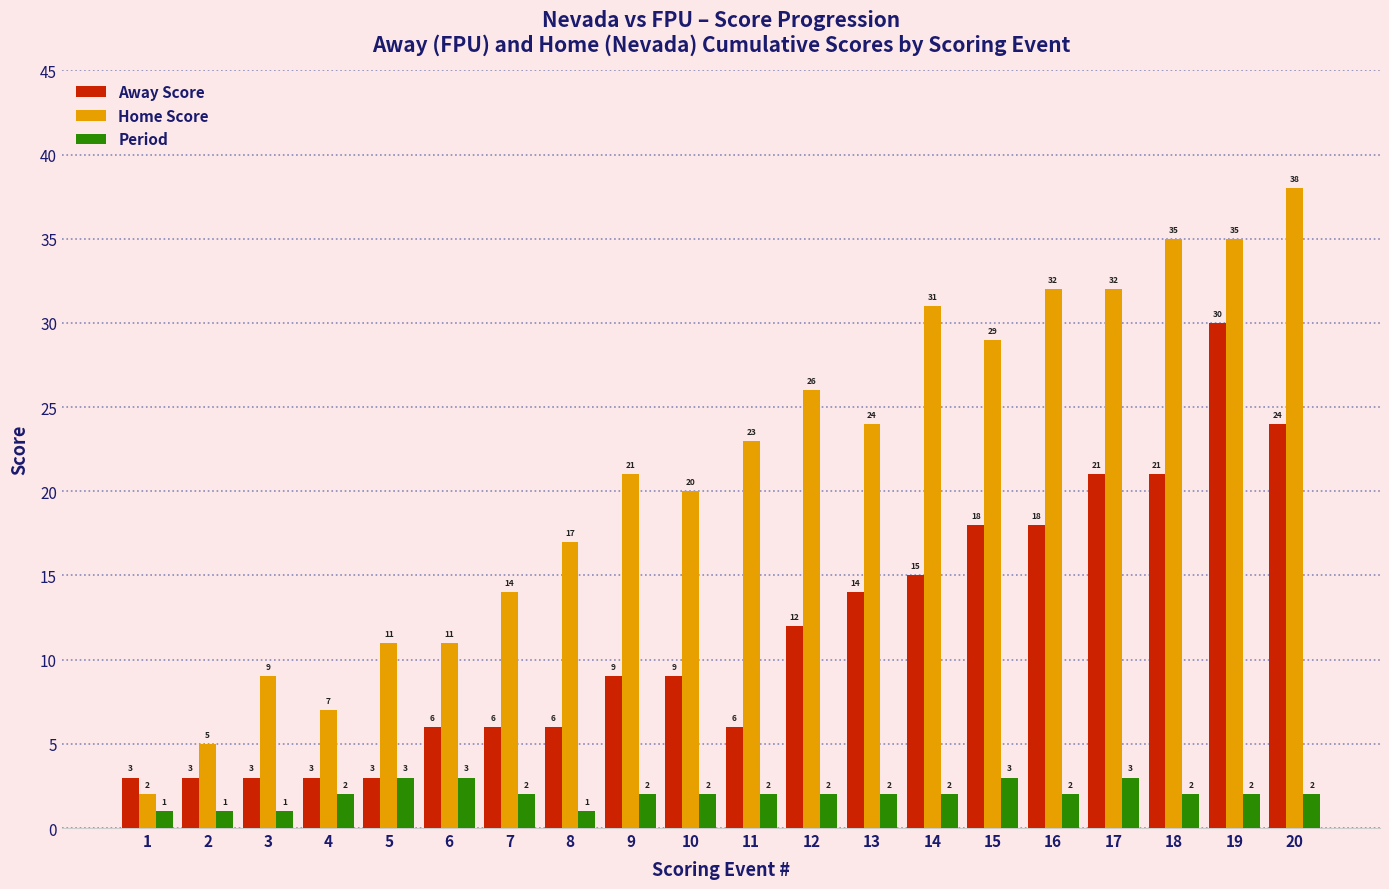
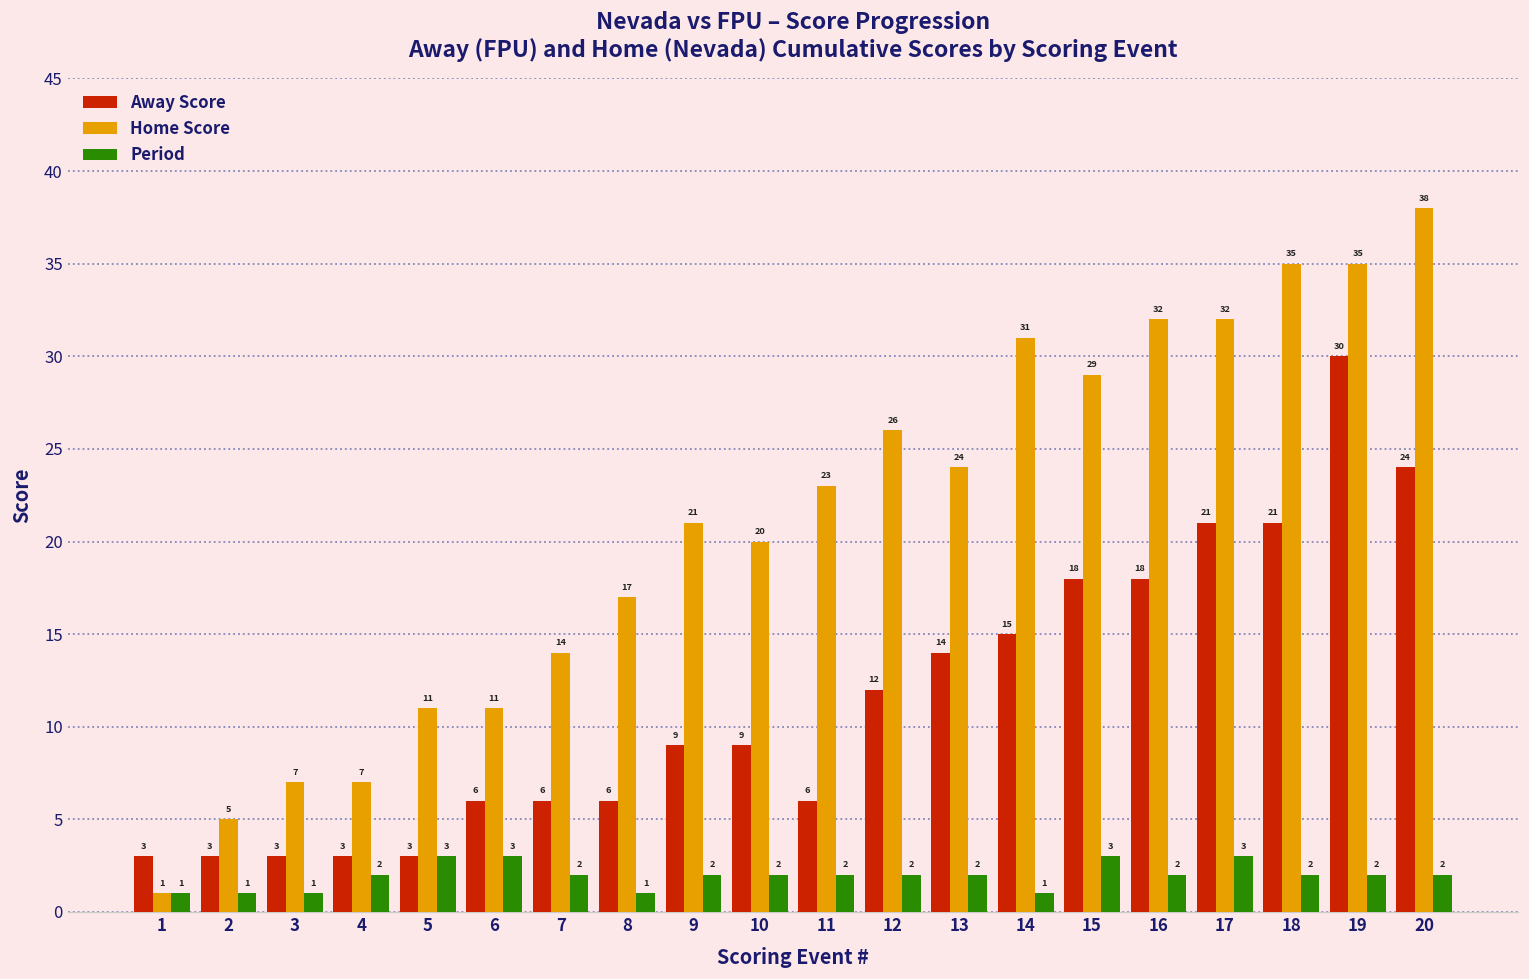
Home Score, 1: 2 -> 1
Home Score, 3: 9 -> 7
Period, 14: 2 -> 1
